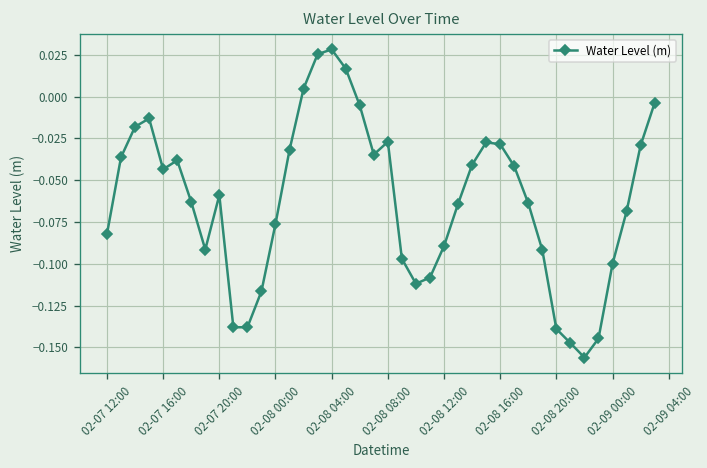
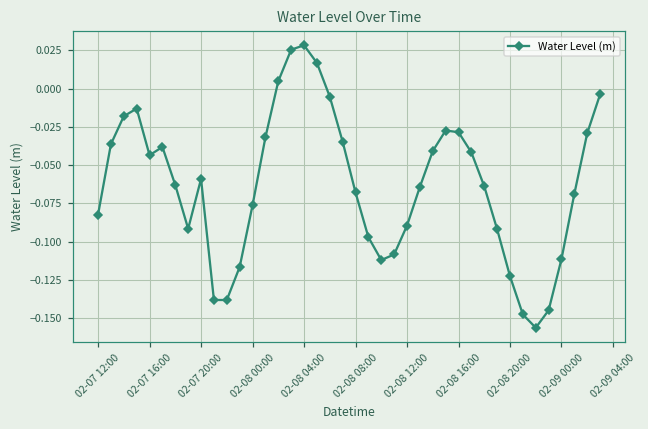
02-08 08:00: -0.027 -> -0.068
02-08 20:00: -0.139 -> -0.122
02-09 00:00: -0.100 -> -0.111
